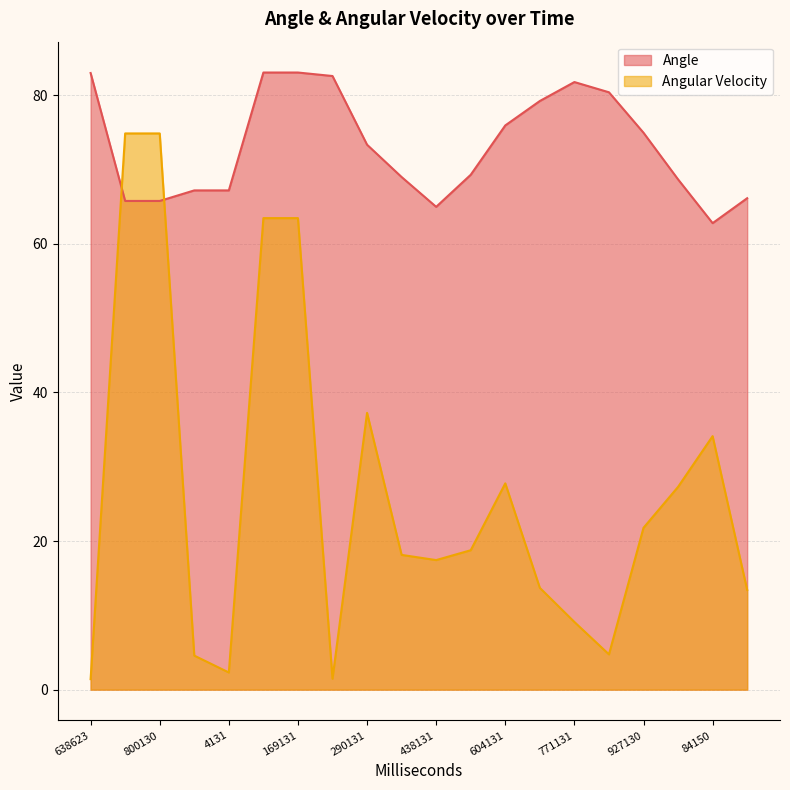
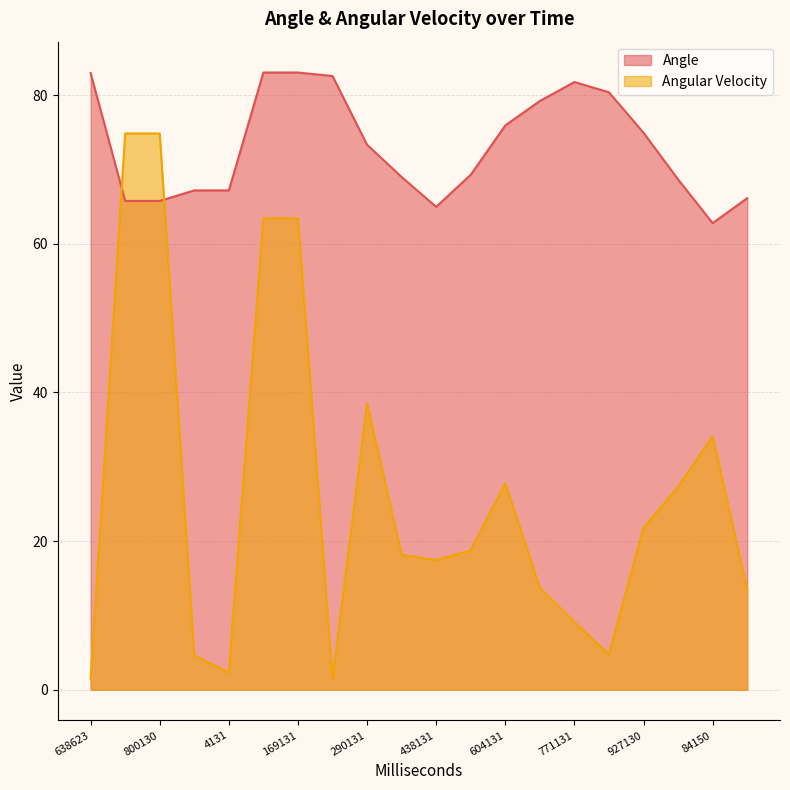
Angular Velocity, 290131: 37 -> 39
